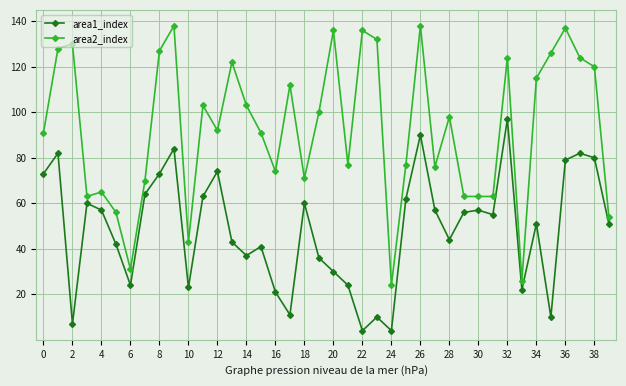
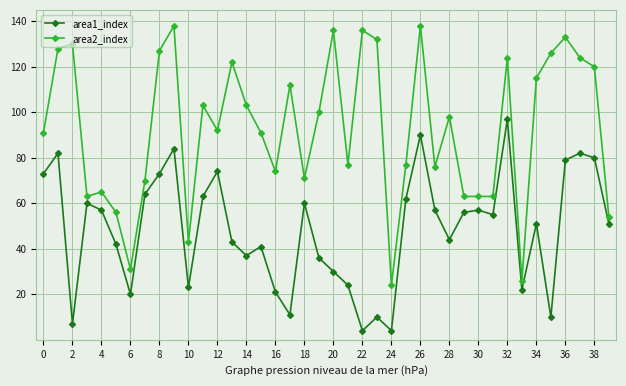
area1_index, 6: 24 -> 20
area2_index, 36: 137 -> 133
